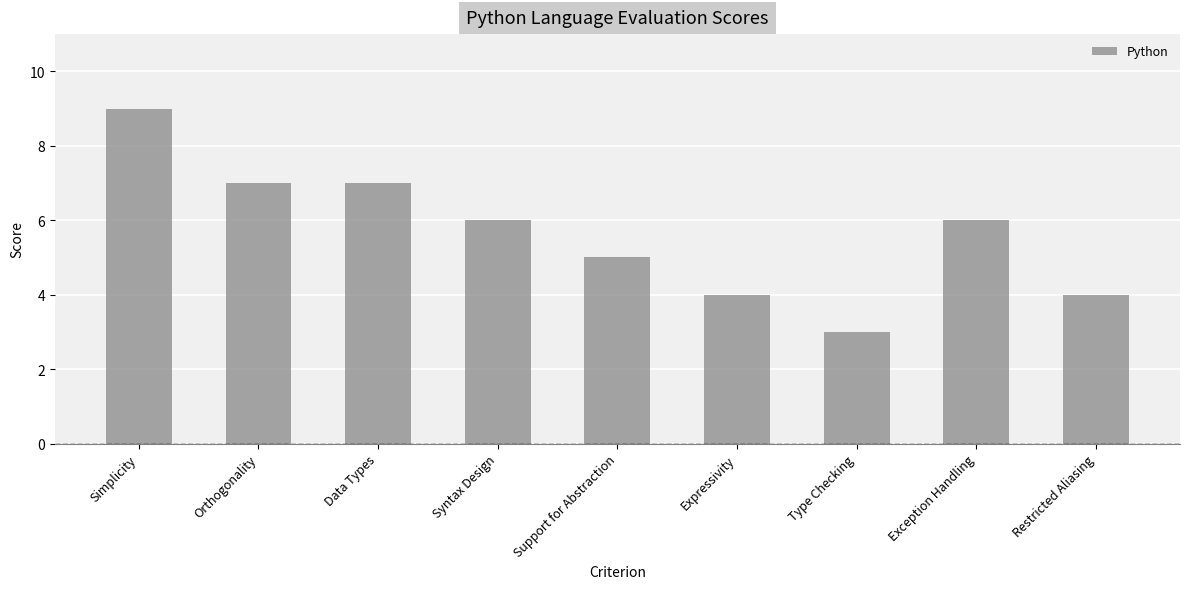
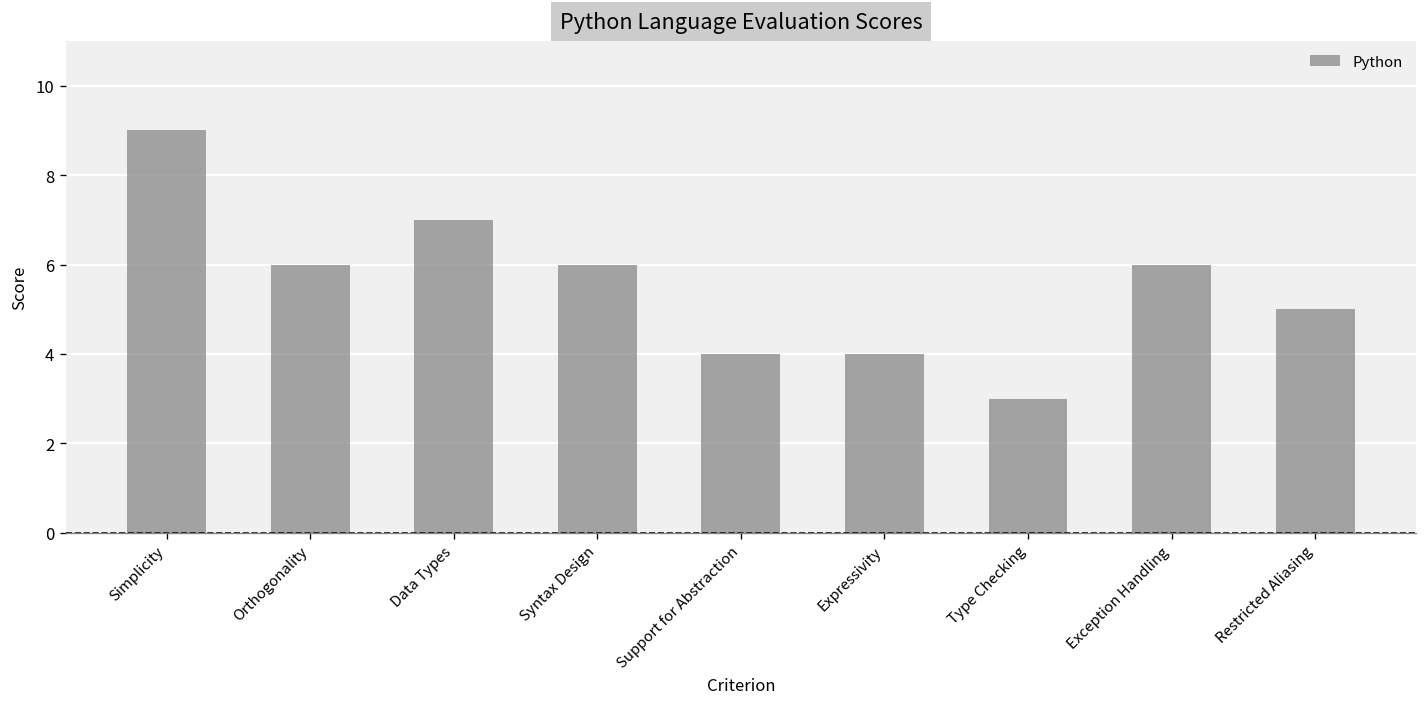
Orthogonality: 7 -> 6
Support for Abstraction: 5 -> 4
Restricted Aliasing: 4 -> 5
